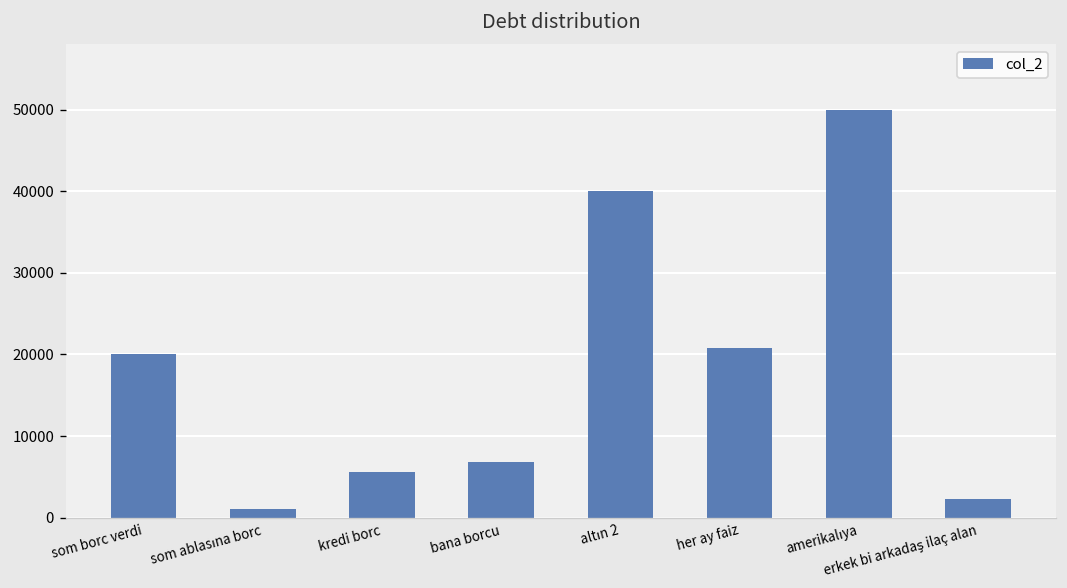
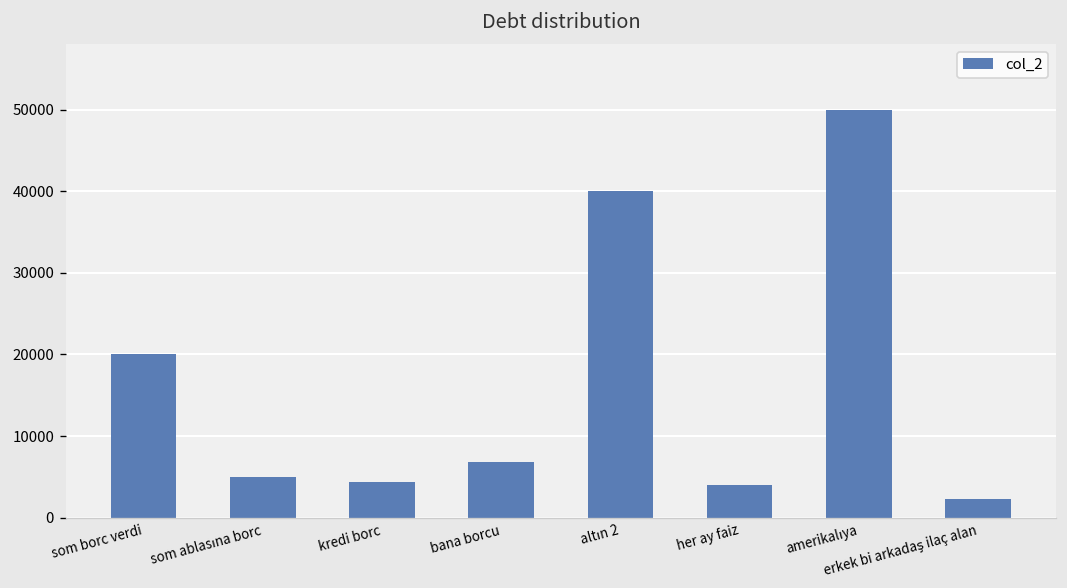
som ablasına borc: 1000 -> 5000
kredi borc: 6000 -> 4000
her ay faiz: 21000 -> 4000
